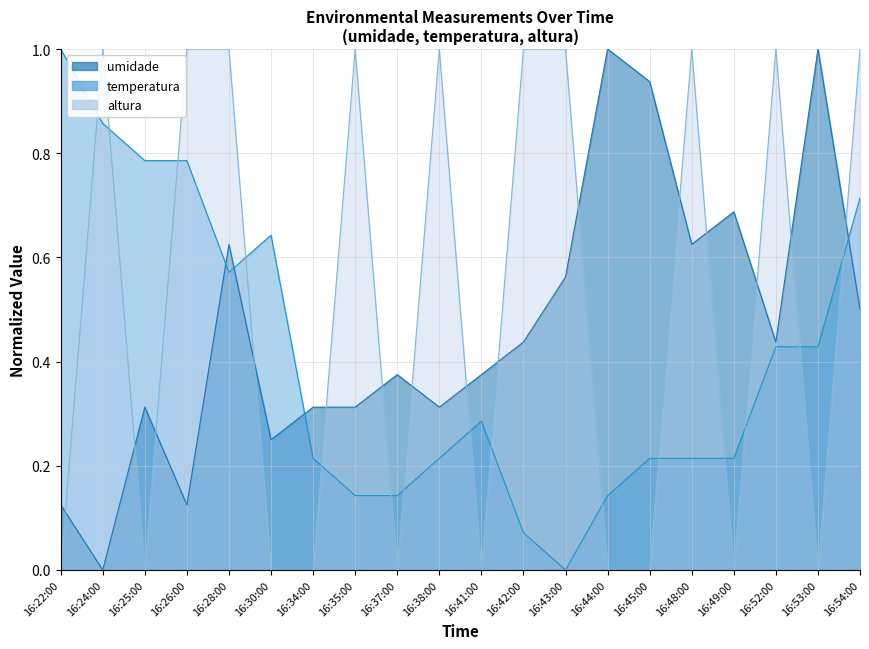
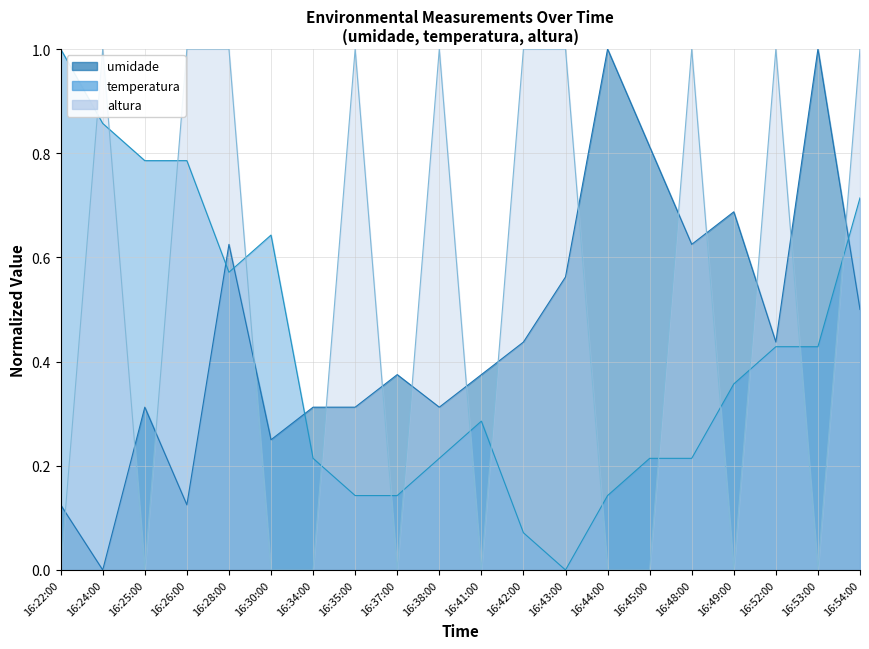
umidade, 16:45:00: 0.94 -> 0.81
temperatura, 16:49:00: 0.21 -> 0.36
